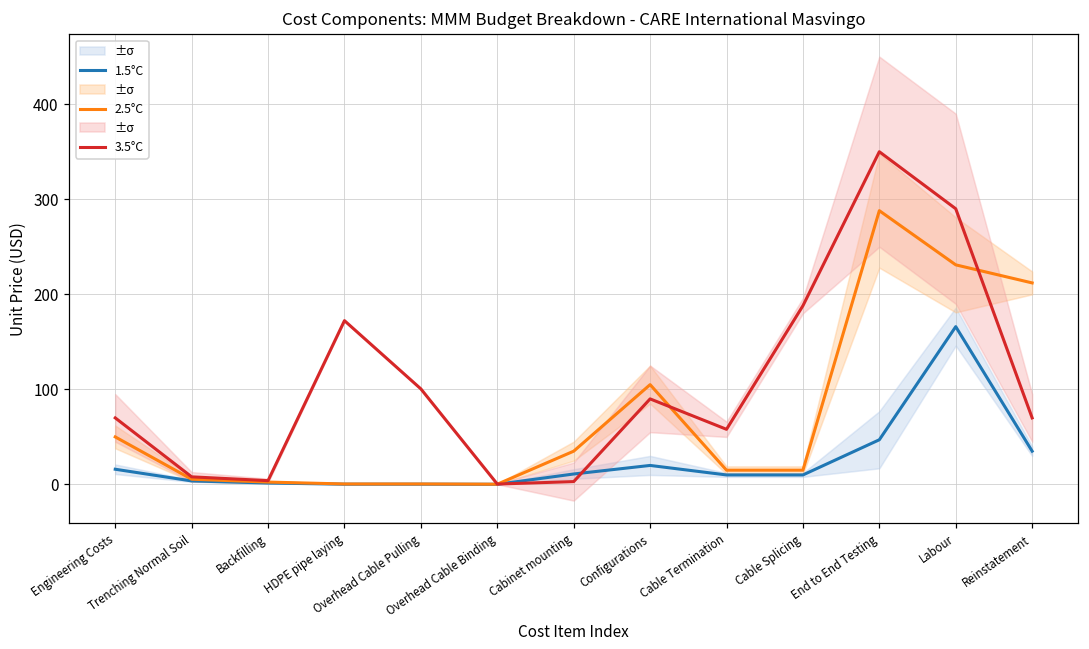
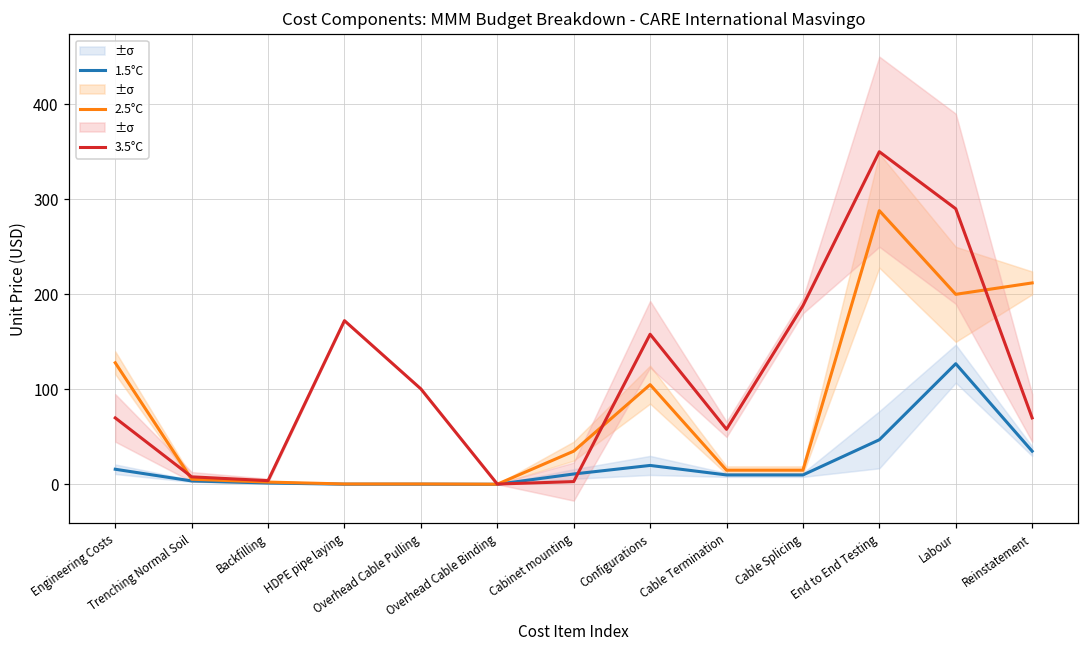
2.5°C, Engineering Costs: 50 -> 130
3.5°C, Configurations: 90 -> 160
1.5°C, Labour: 170 -> 130
2.5°C, Labour: 230 -> 200
